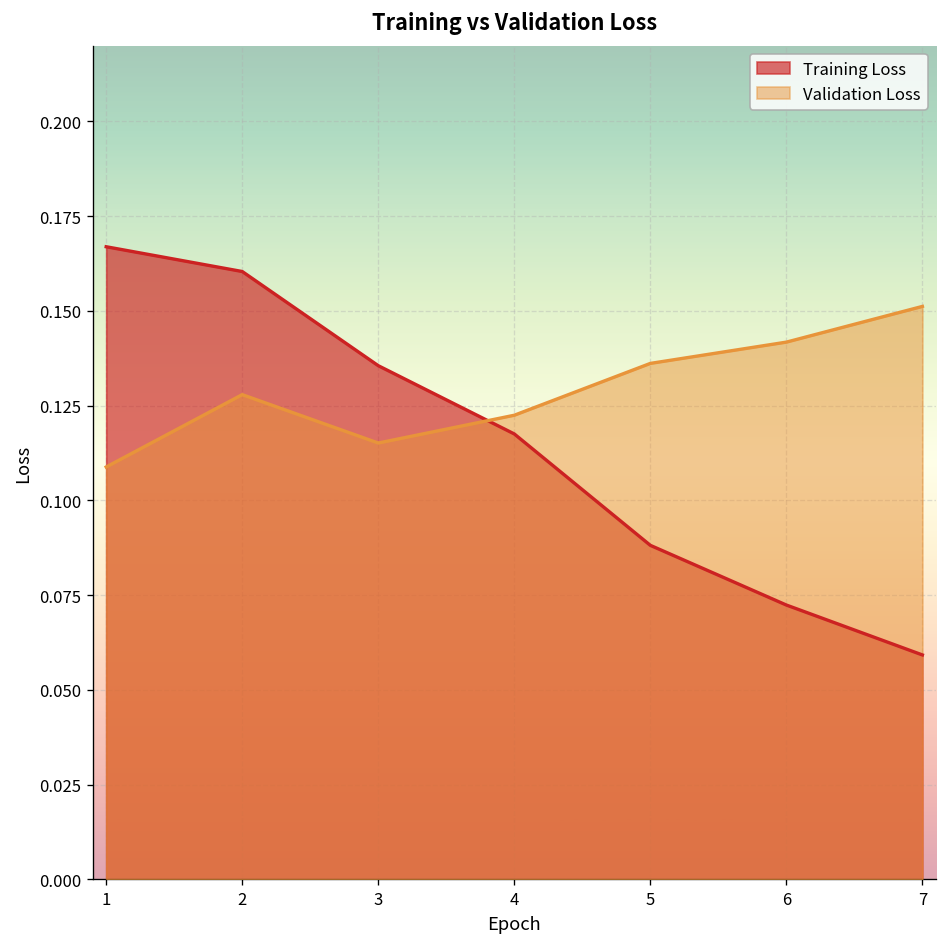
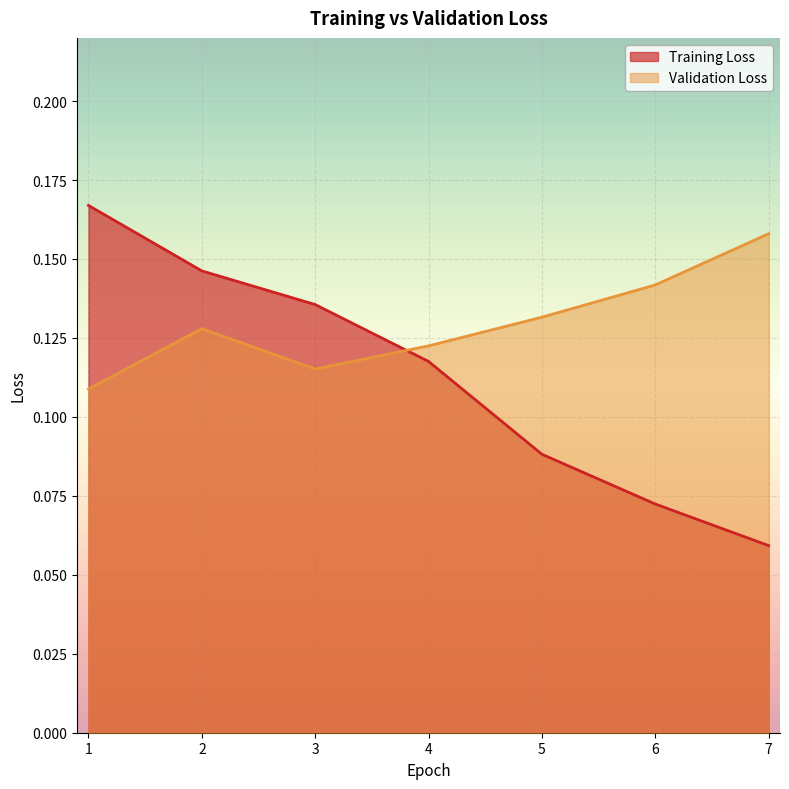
Training Loss, 2: 0.160 -> 0.146
Validation Loss, 5: 0.136 -> 0.132
Validation Loss, 7: 0.151 -> 0.158
